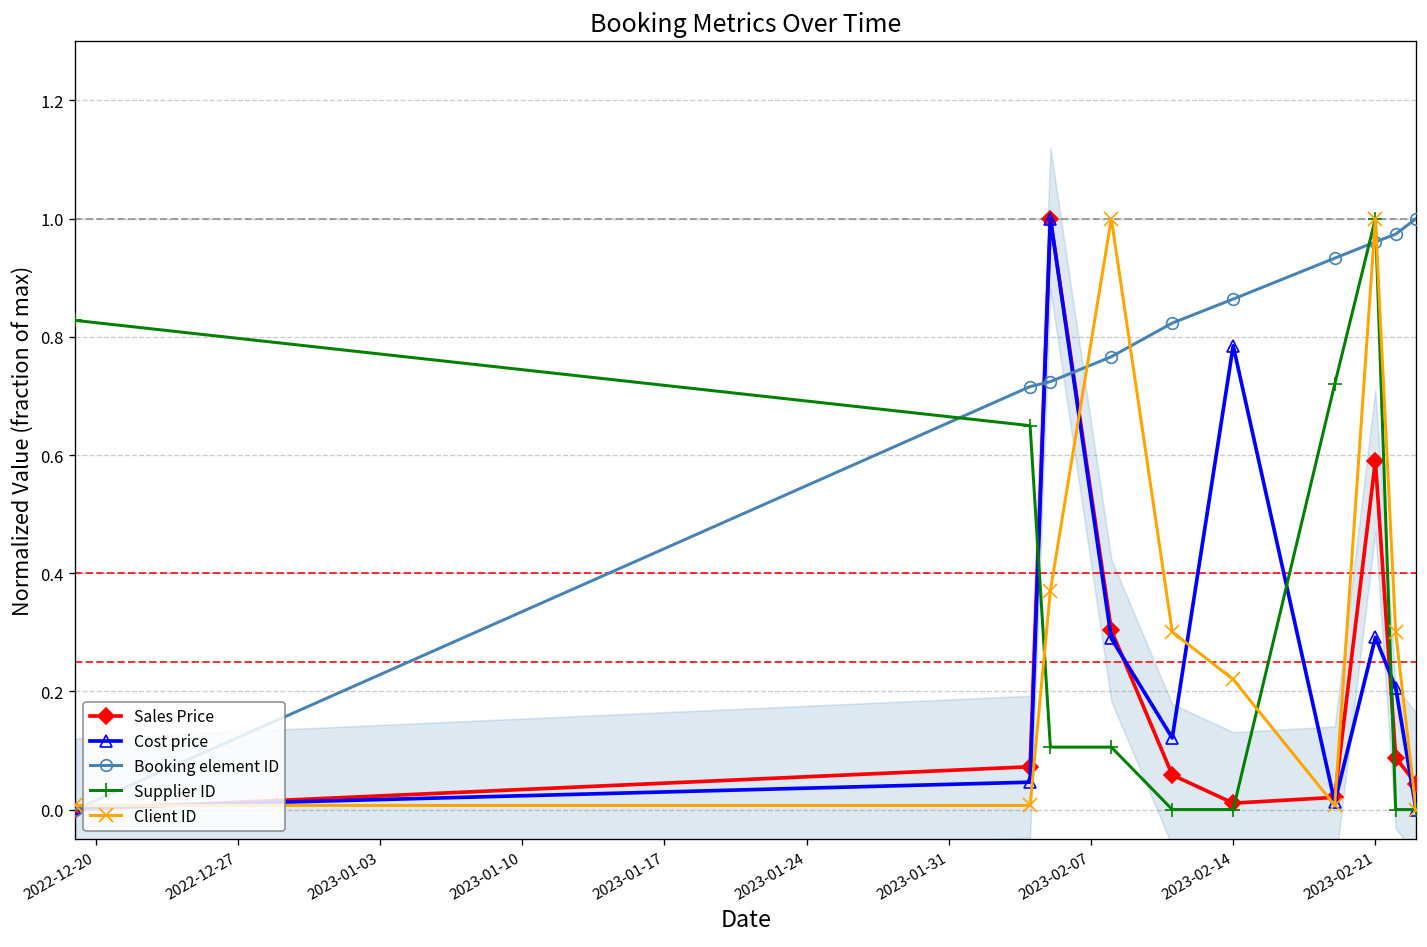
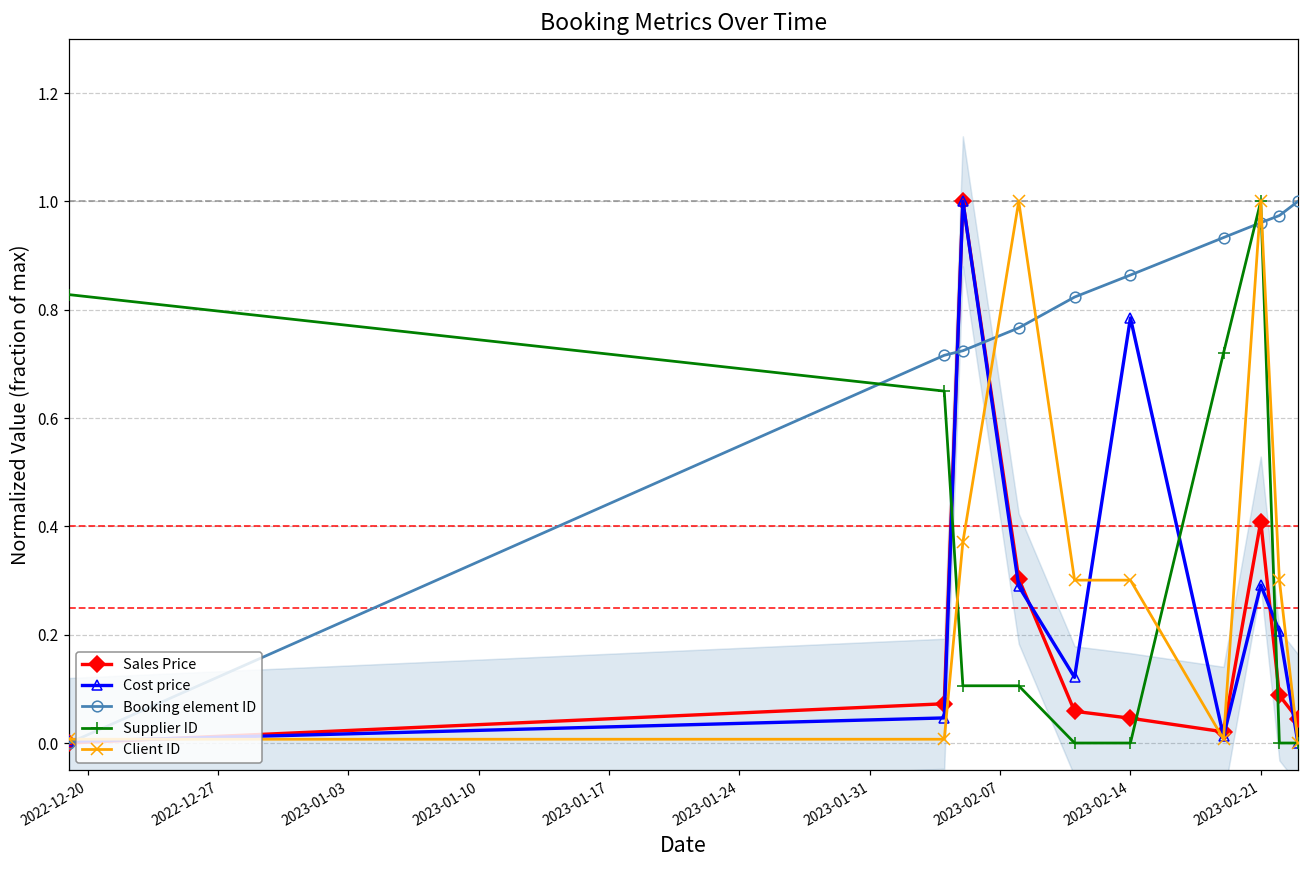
Sales Price, 2023-02-14: 0.01 -> 0.05
Client ID, 2023-02-14: 0.22 -> 0.30
Sales Price, 2023-02-21: 0.59 -> 0.41
